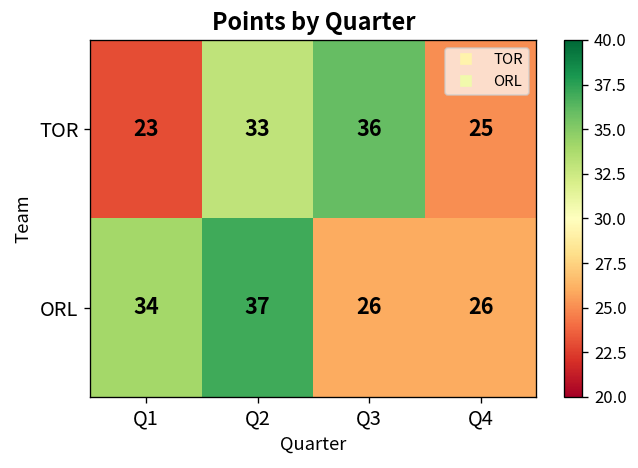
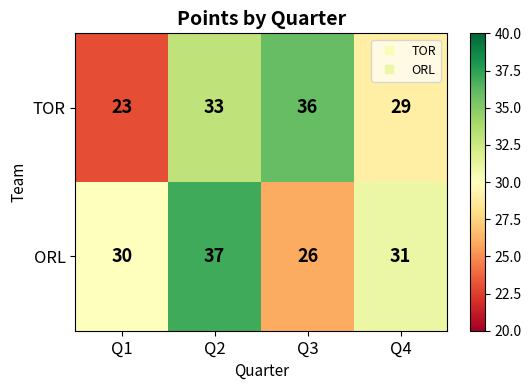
TOR, Q4: 25 -> 29
ORL, Q1: 34 -> 30
ORL, Q4: 26 -> 31
